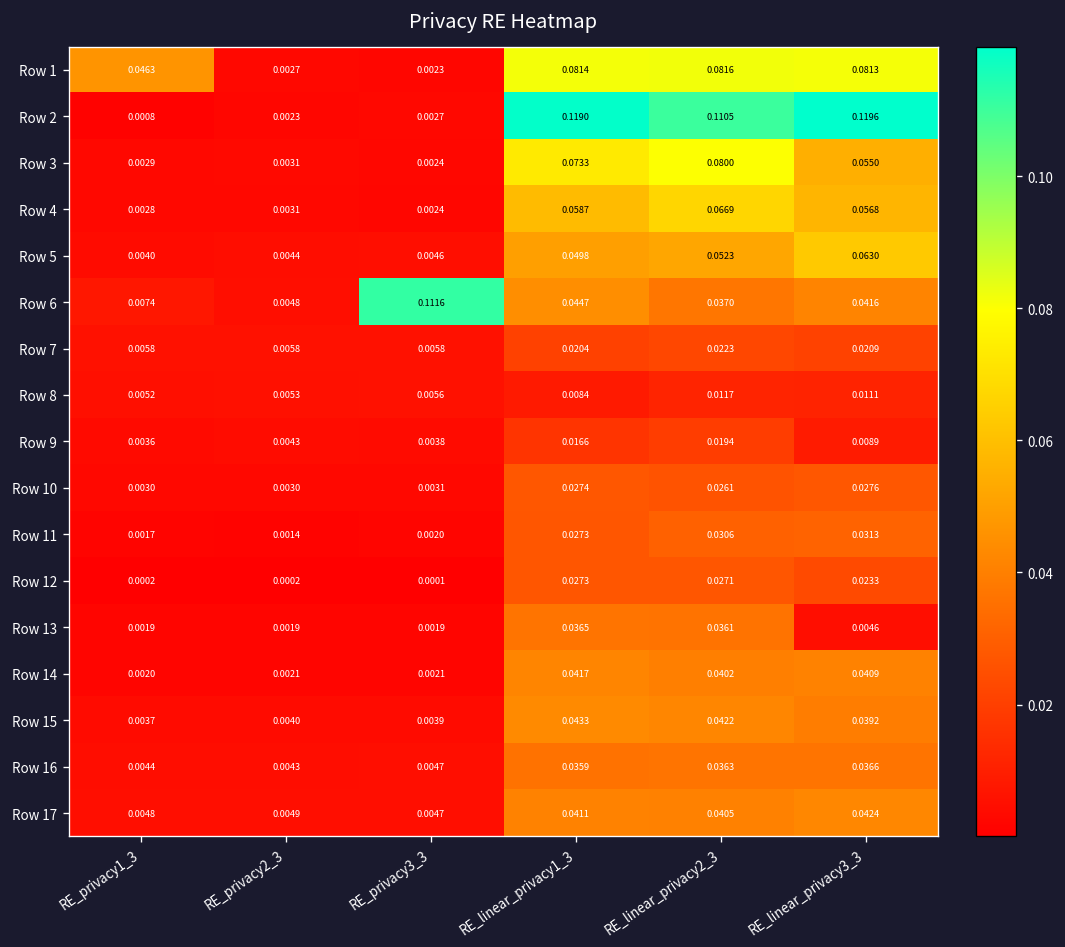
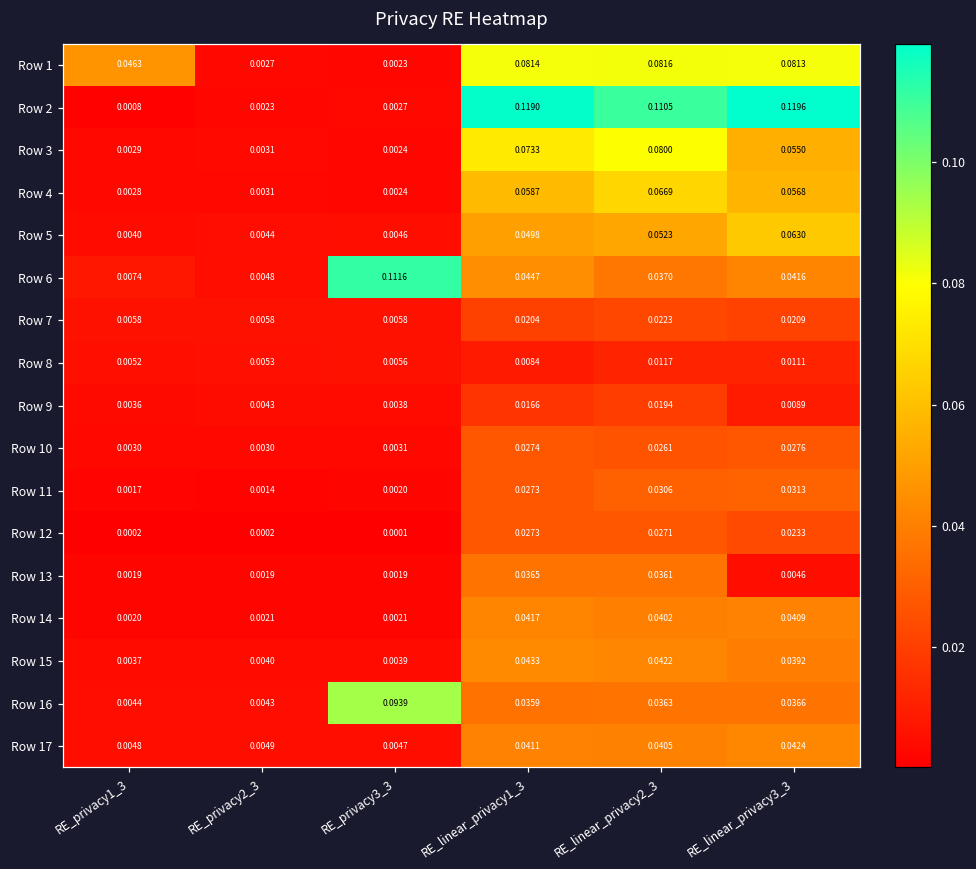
Row 16, RE_privacy3_3: 0.0047 -> 0.0939
